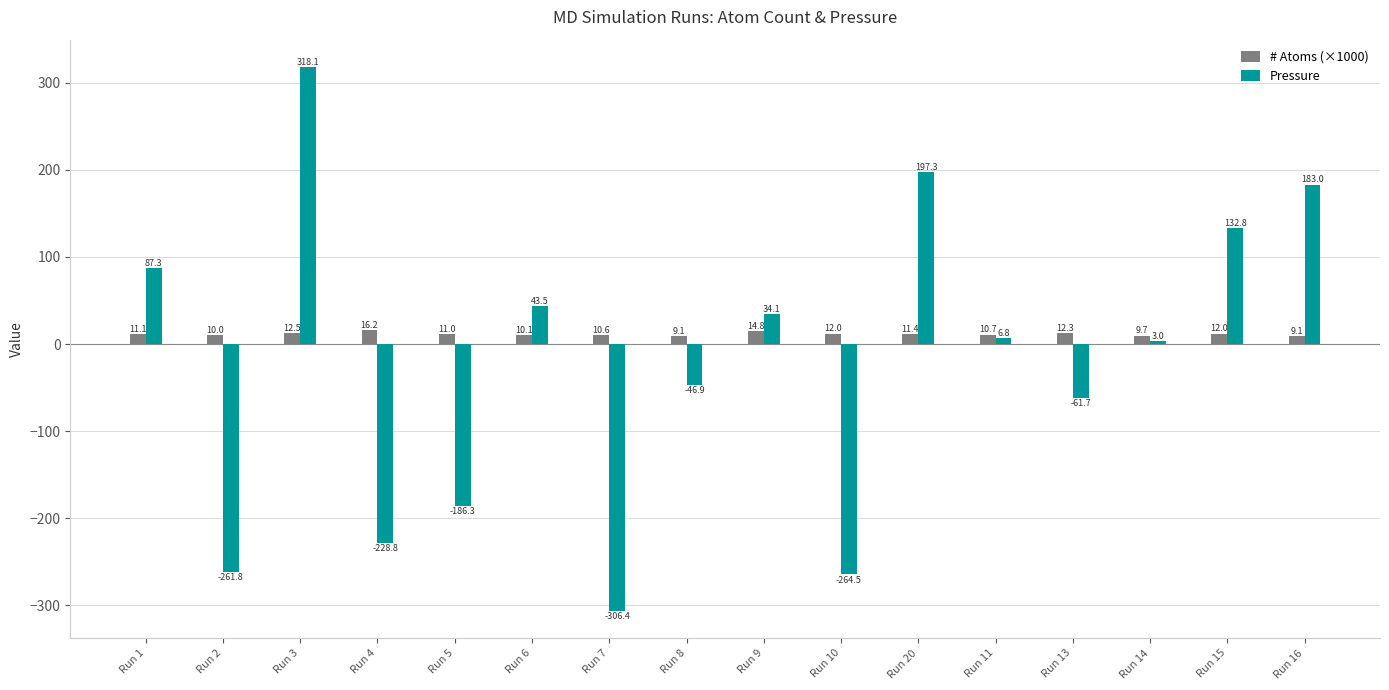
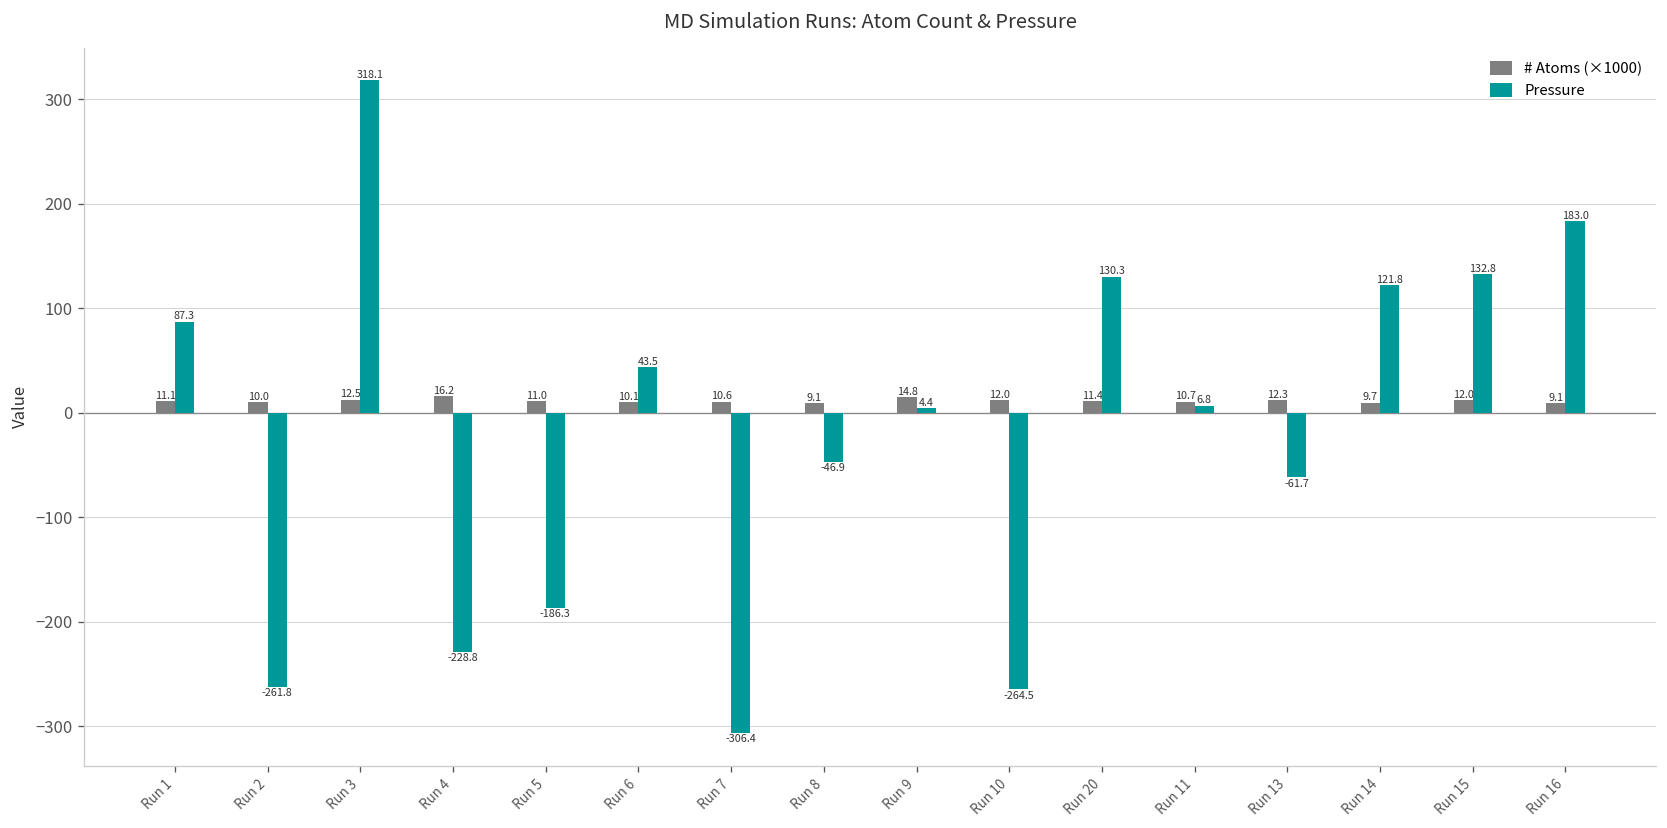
Pressure, Run 9: 34.1 -> 4.4
Pressure, Run 20: 197.3 -> 130.3
Pressure, Run 14: 3.0 -> 121.8
